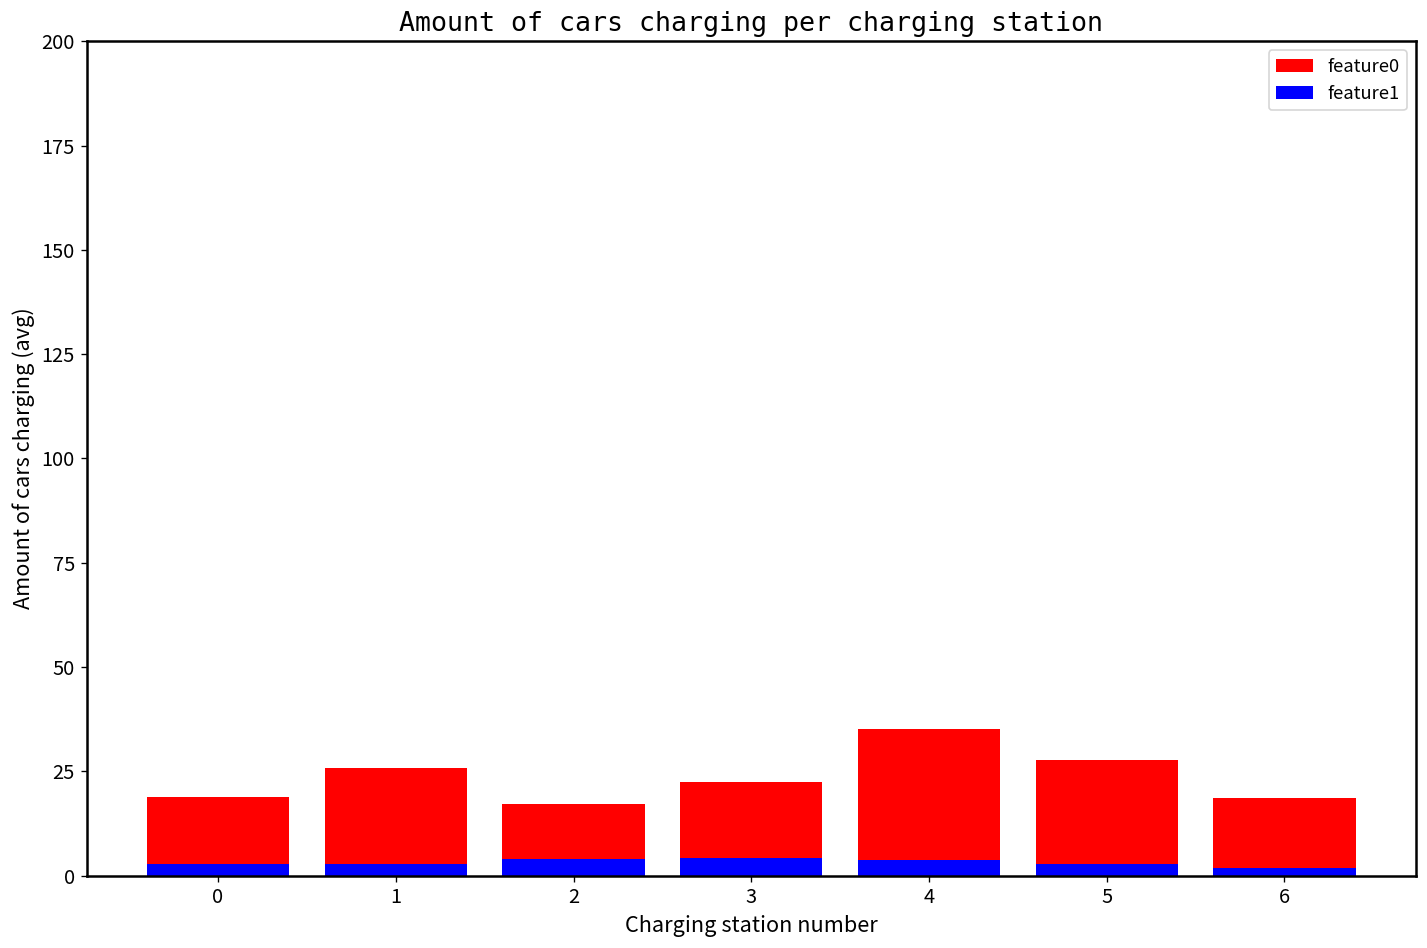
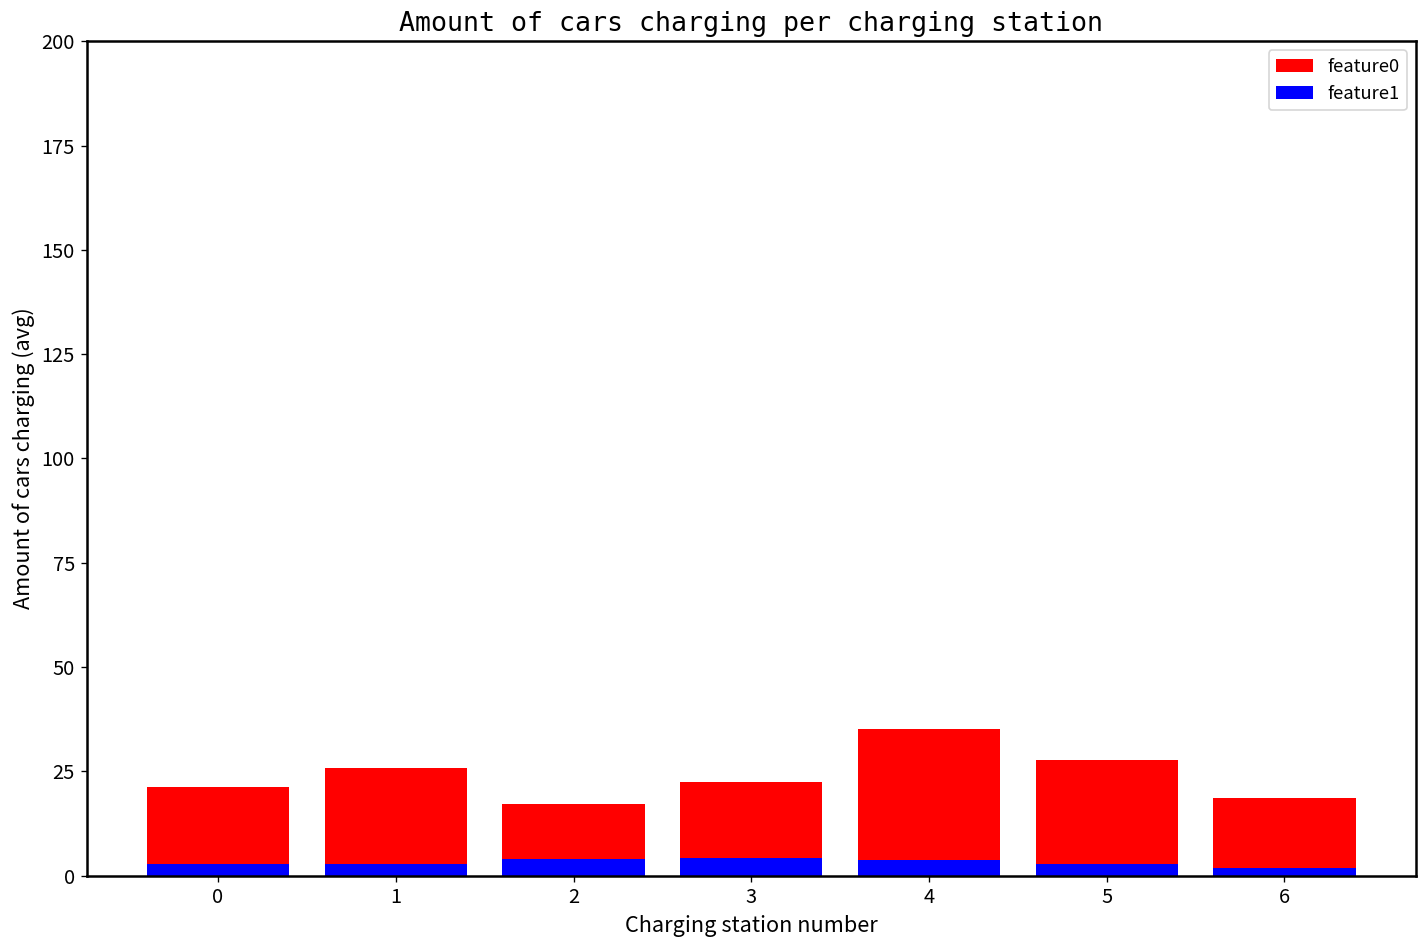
feature0, 0: 19 -> 21
